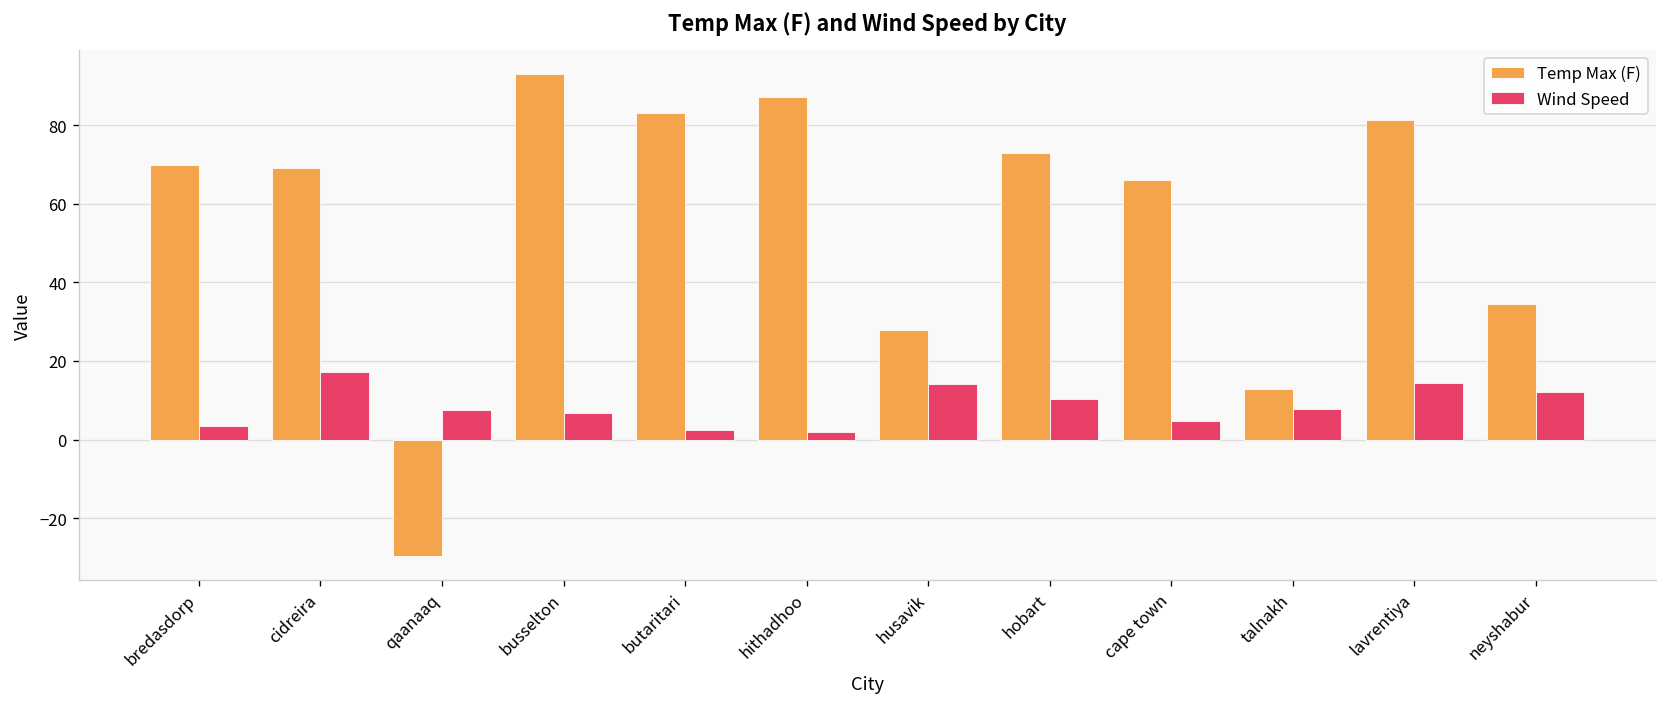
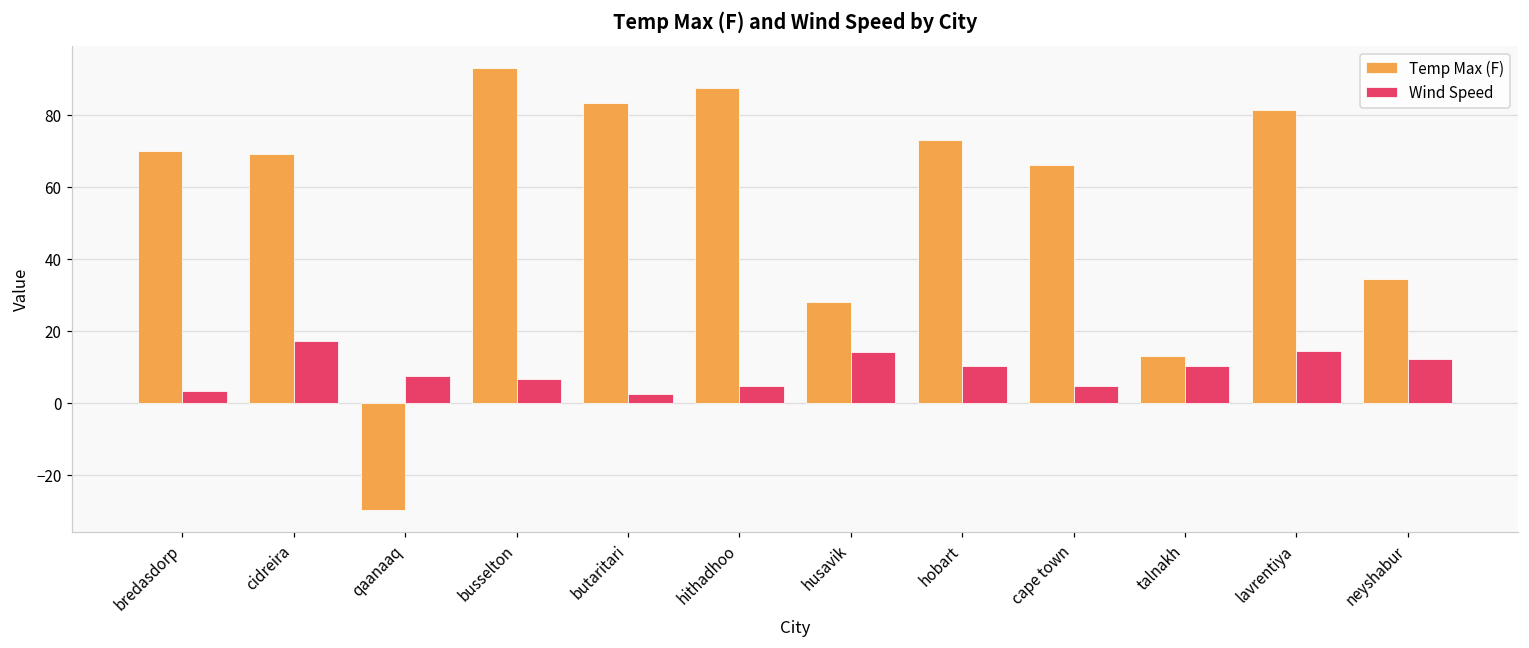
Wind Speed, hithadhoo: 2 -> 5
Wind Speed, talnakh: 8 -> 10
